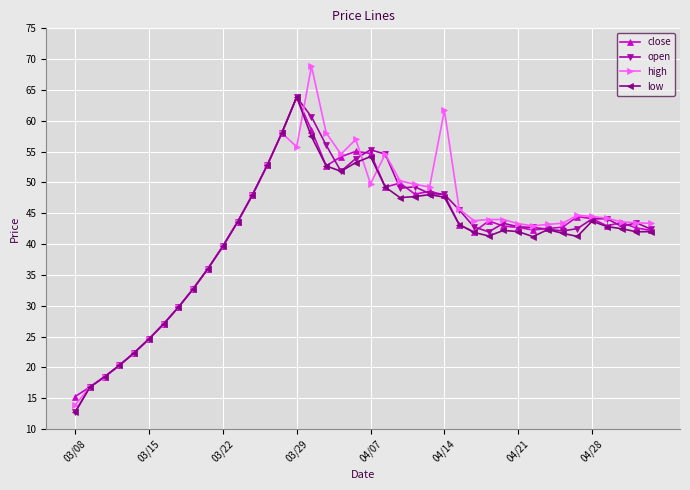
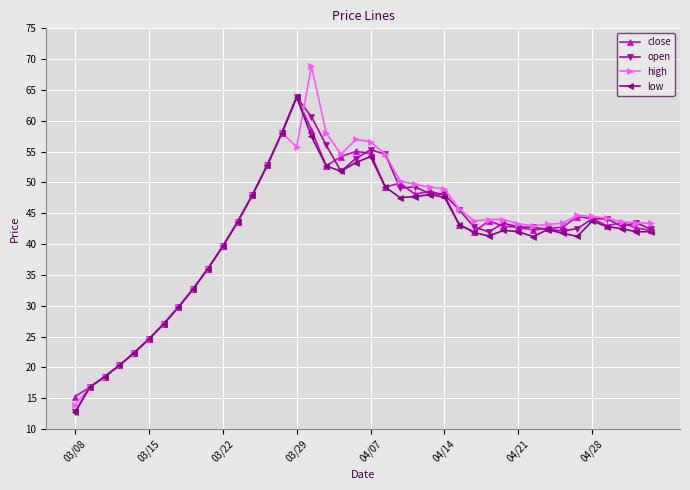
high, 04/07: 50 -> 57
high, 04/14: 62 -> 49
